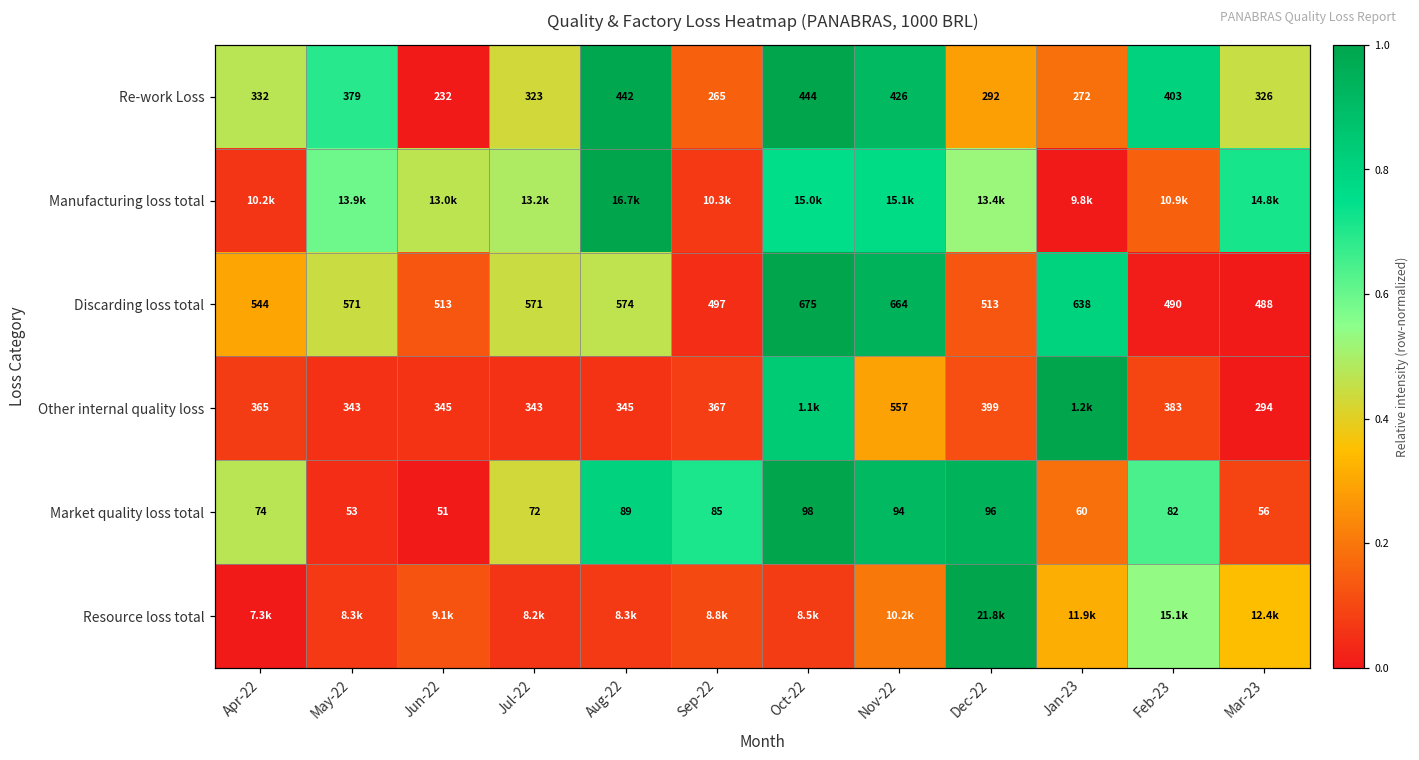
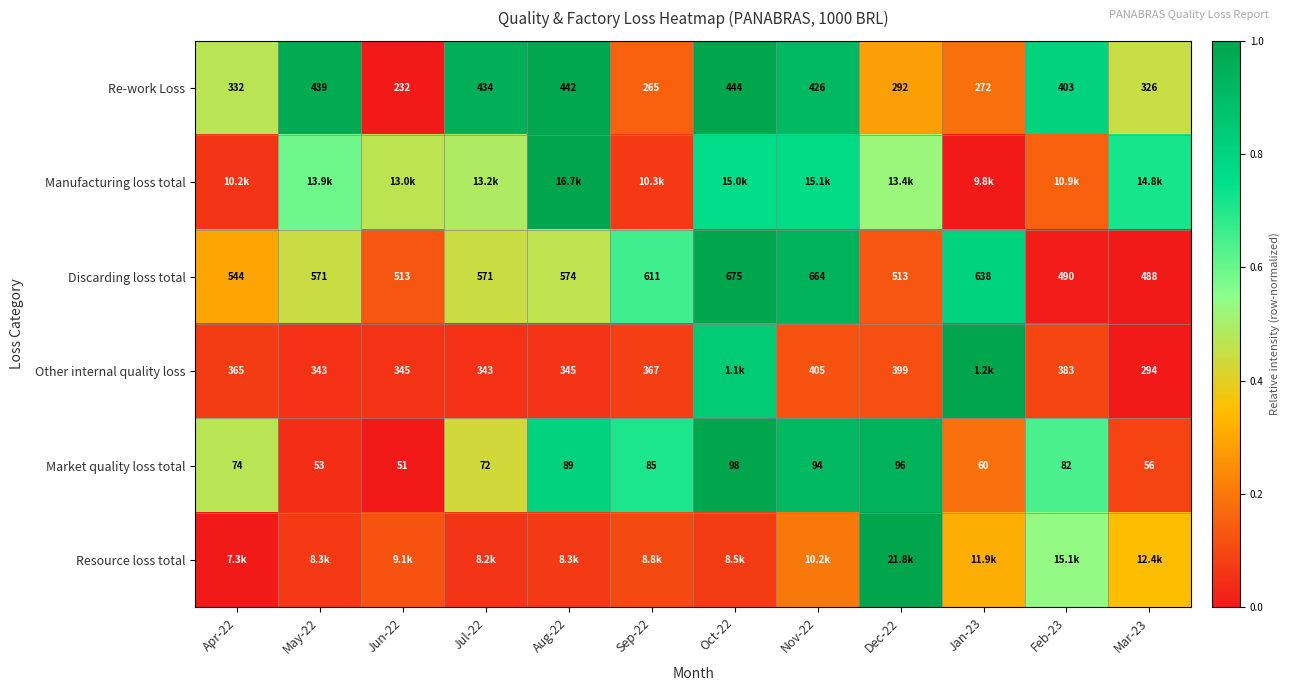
Re-work Loss, May-22: 379 -> 439
Re-work Loss, Jul-22: 323 -> 434
Discarding loss total, Sep-22: 497 -> 611
Other internal quality loss, Nov-22: 557 -> 405
